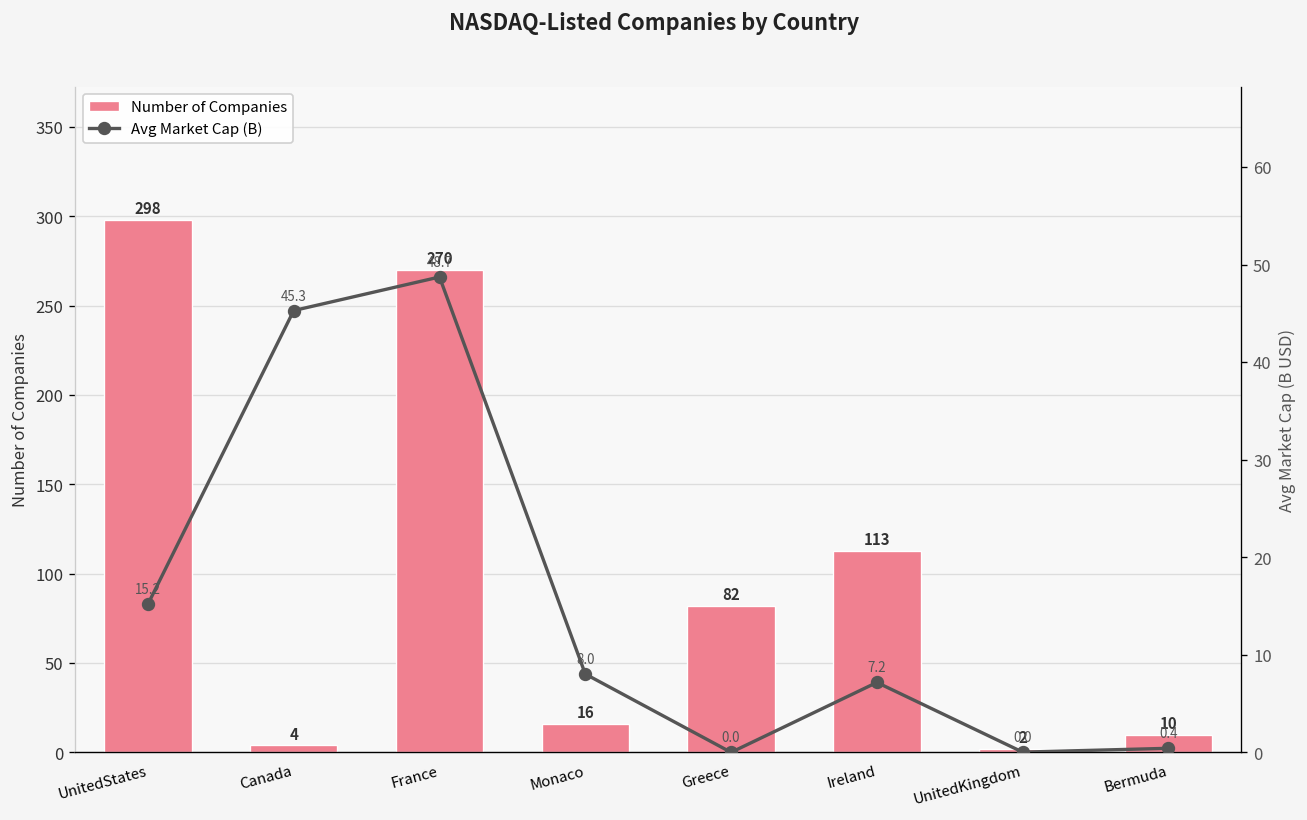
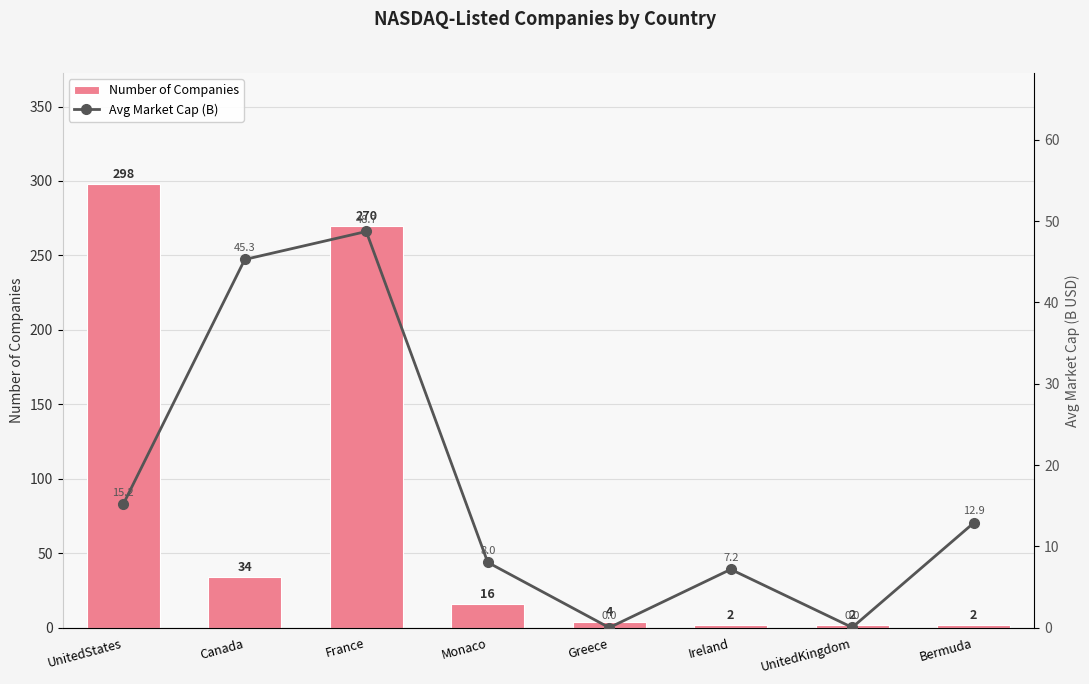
Number of Companies, Canada: 4 -> 34
Number of Companies, Greece: 82 -> 4
Number of Companies, Ireland: 113 -> 2
Number of Companies, Bermuda: 10 -> 2
Avg Market Cap (B), Bermuda: 0.4 -> 12.9
